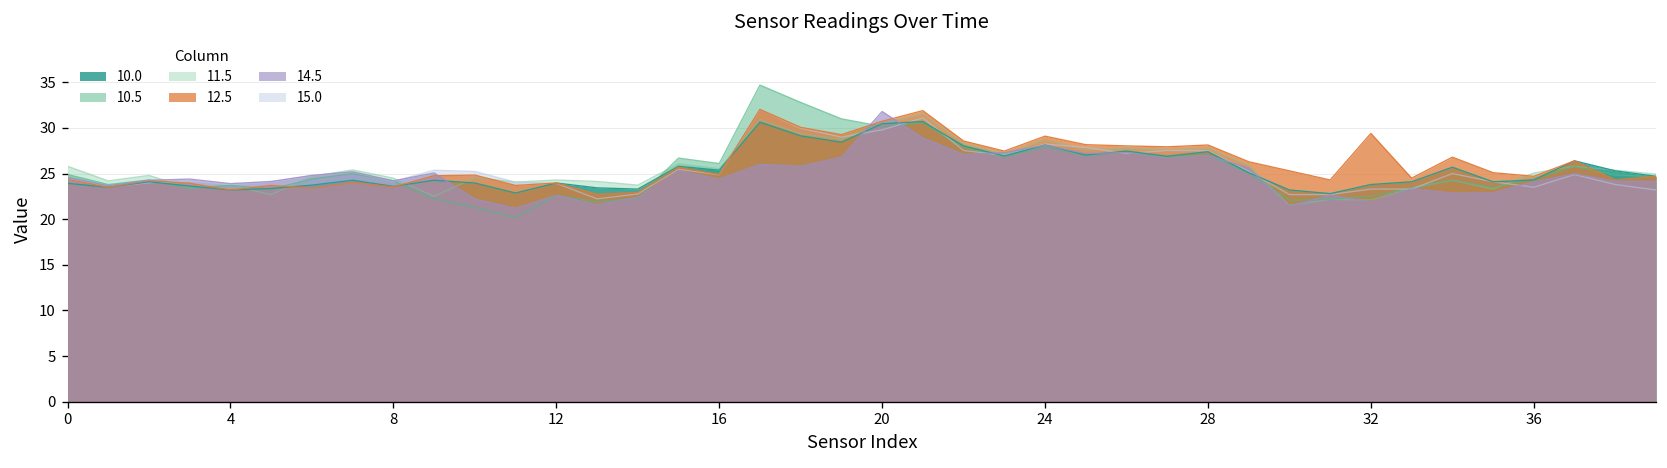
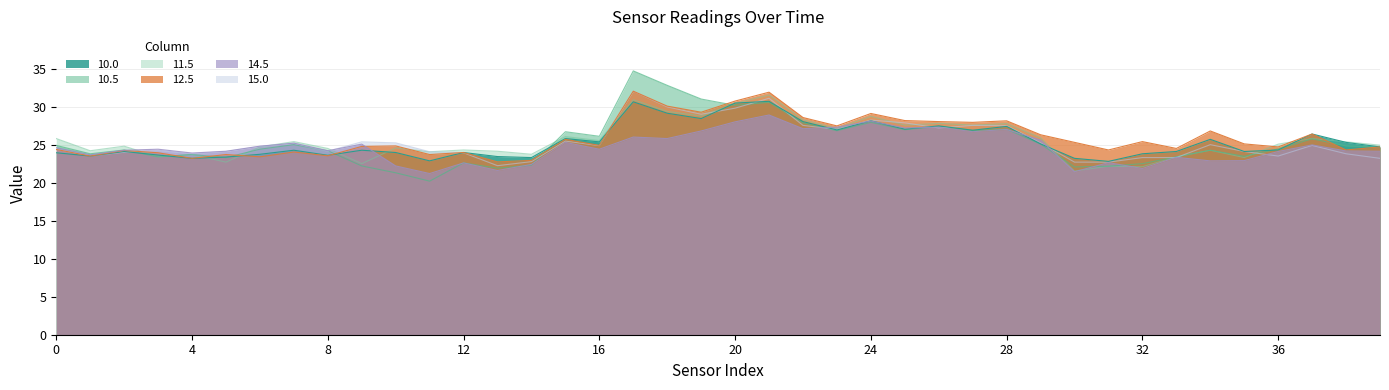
14.5, 20: 32 -> 28
12.5, 32: 29 -> 25
